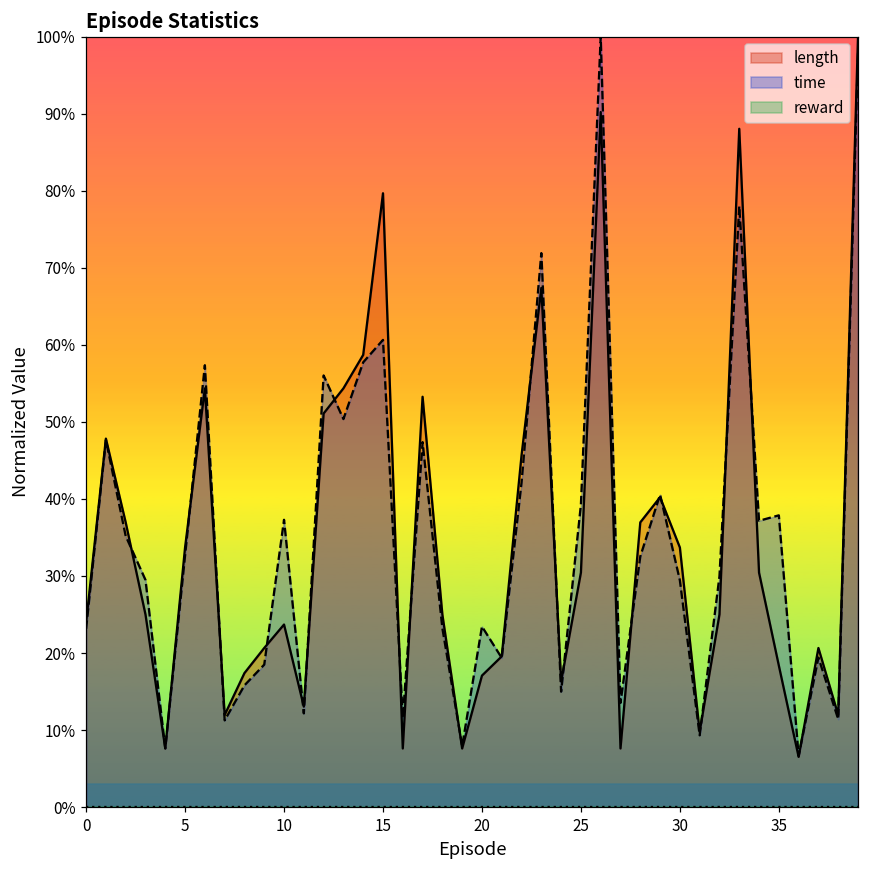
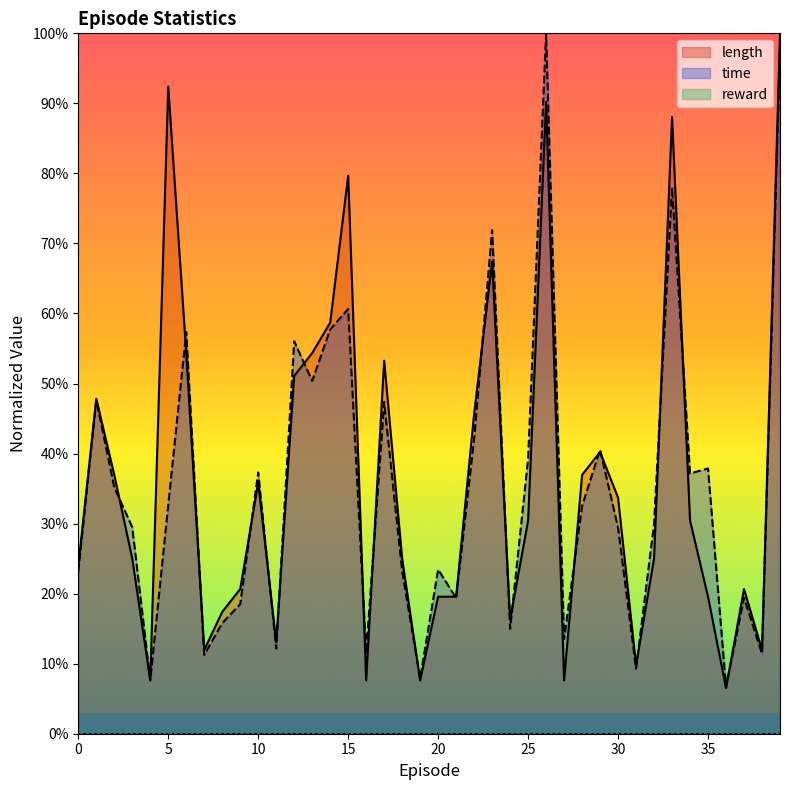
length, 5: 34% -> 92%
length, 10: 24% -> 36%
length, 20: 17% -> 20%
length, 35: 18% -> 20%
